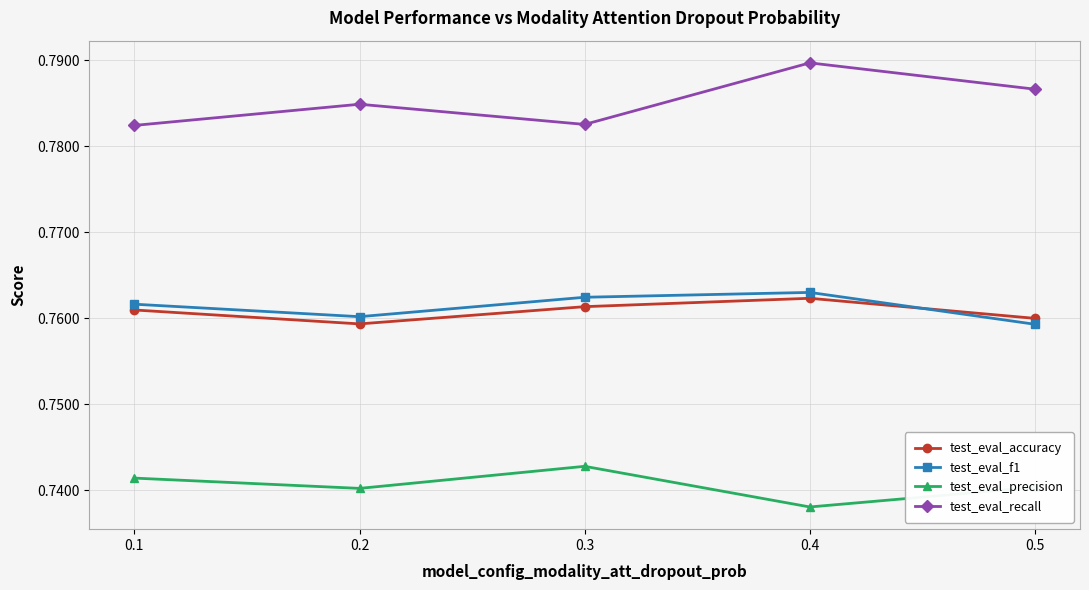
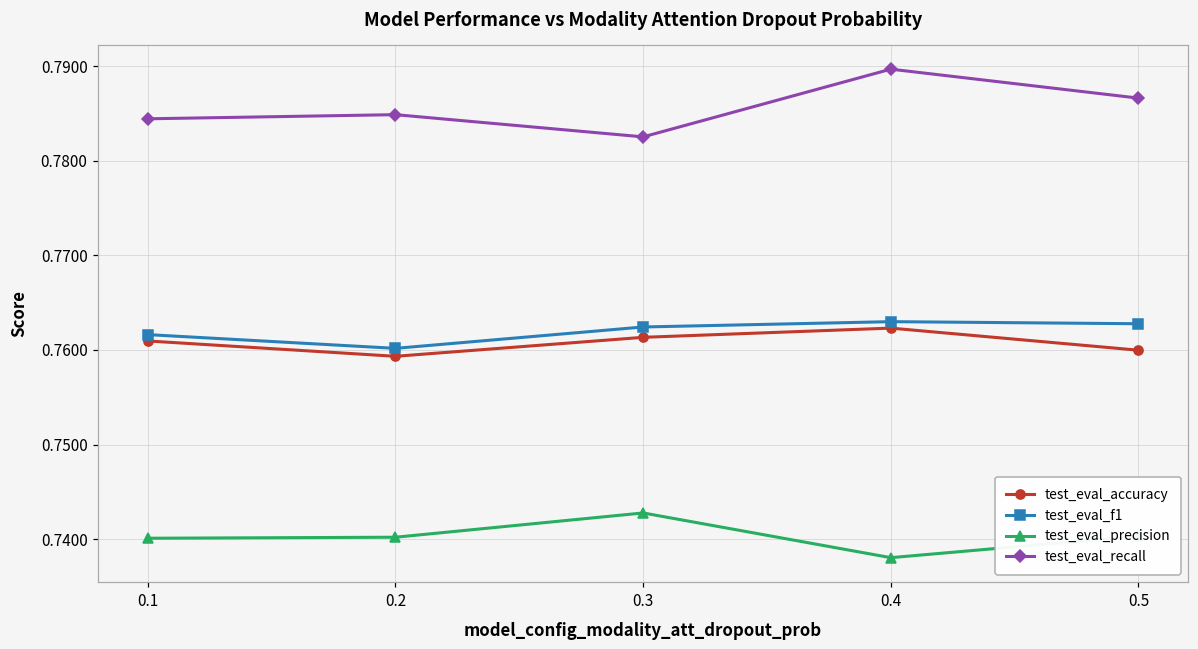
test_eval_precision, 0.1: 0.741 -> 0.740
test_eval_recall, 0.1: 0.782 -> 0.784
test_eval_f1, 0.5: 0.759 -> 0.763
